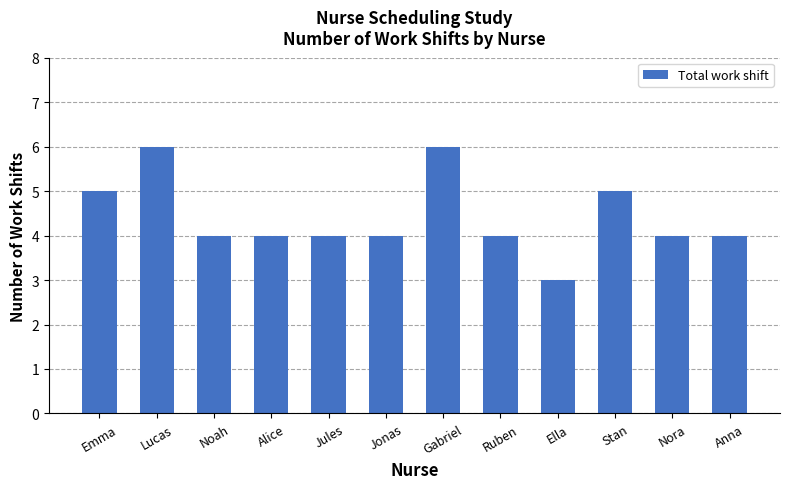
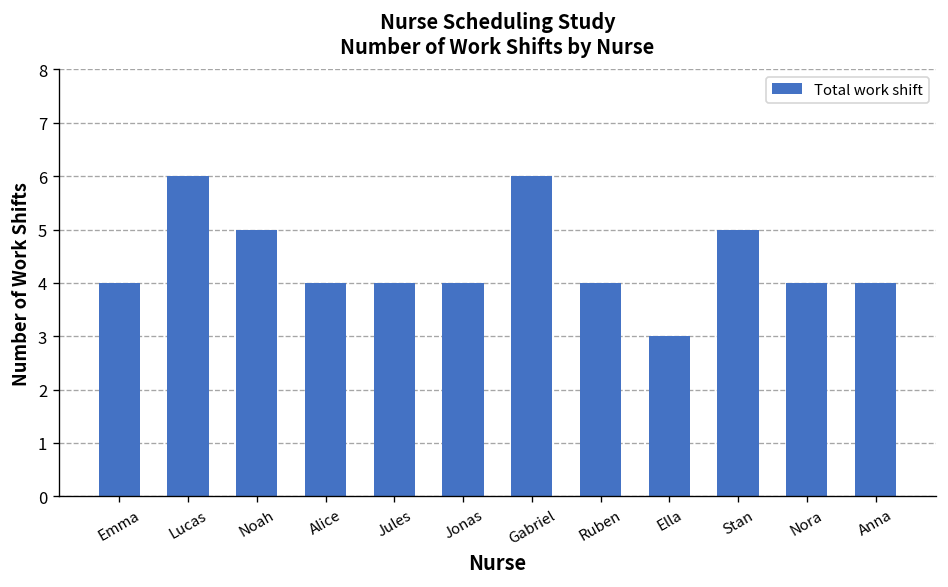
Emma: 5 -> 4
Noah: 4 -> 5
